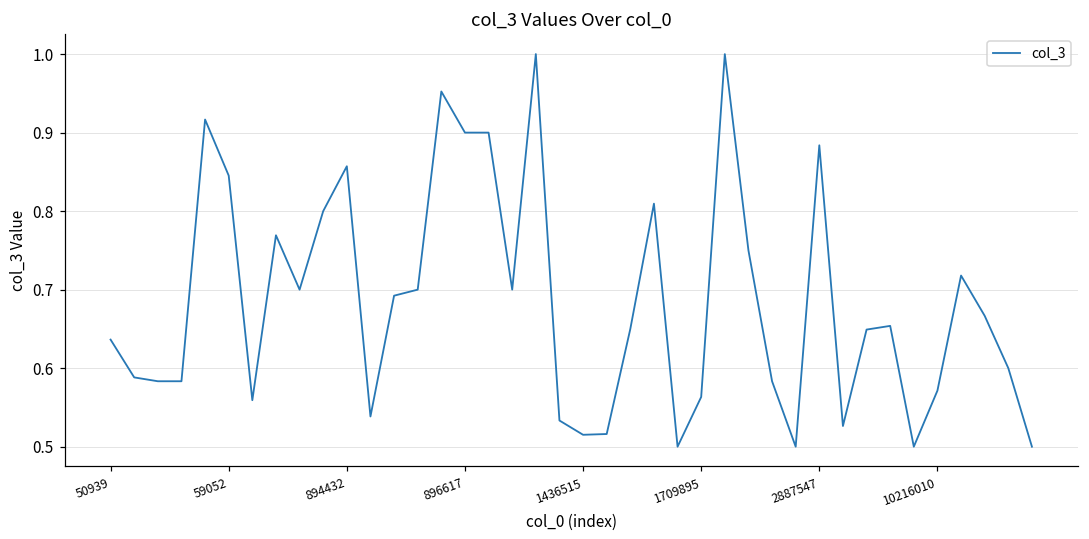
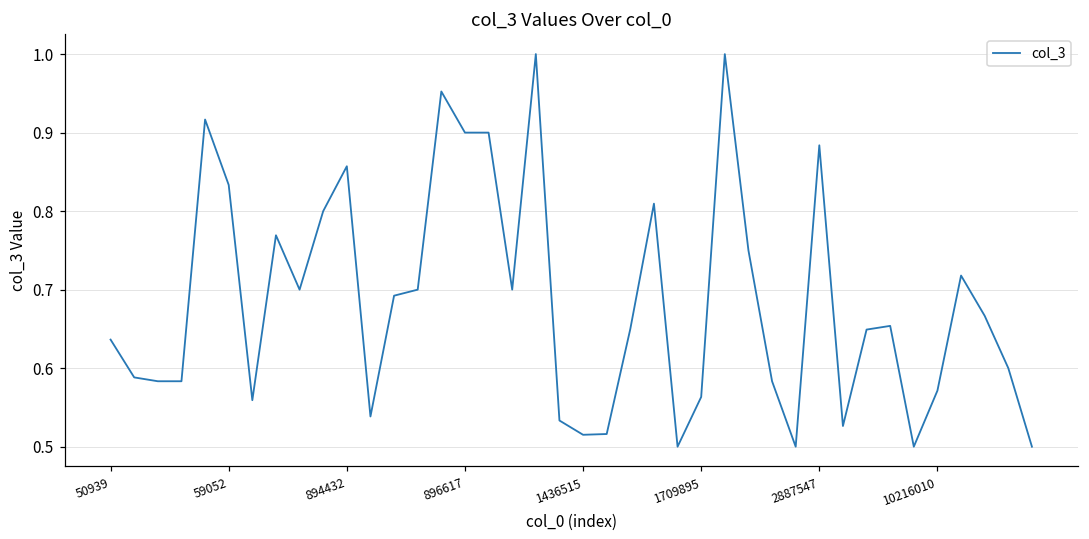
59052: 0.85 -> 0.83
